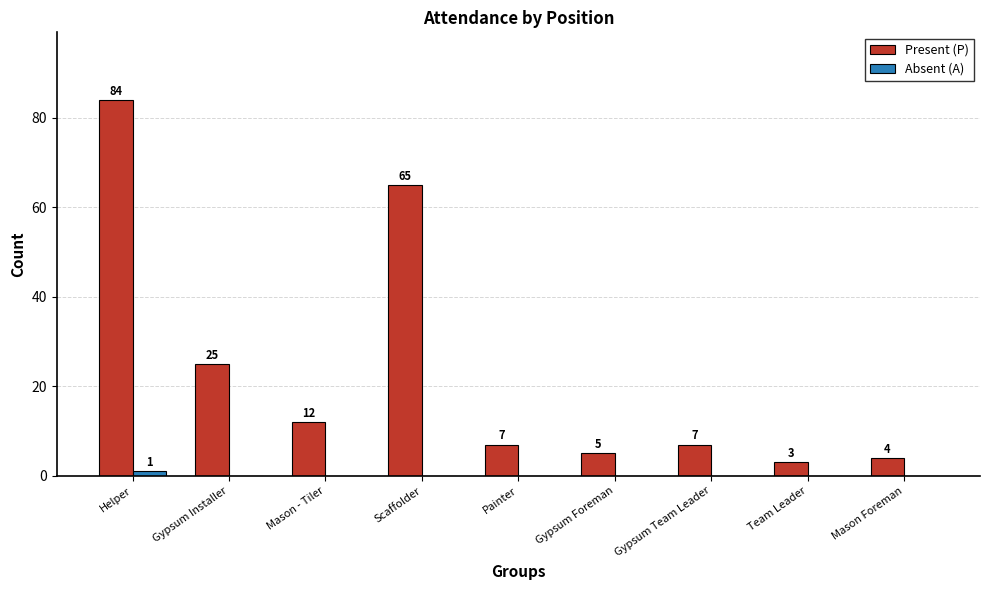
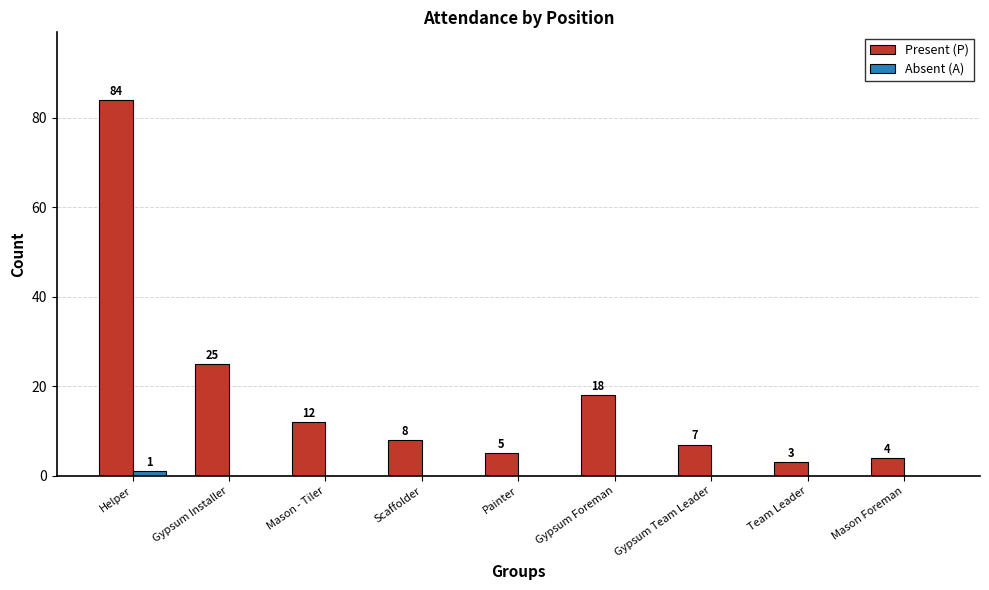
Present (P), Scaffolder: 65 -> 8
Present (P), Painter: 7 -> 5
Present (P), Gypsum Foreman: 5 -> 18
